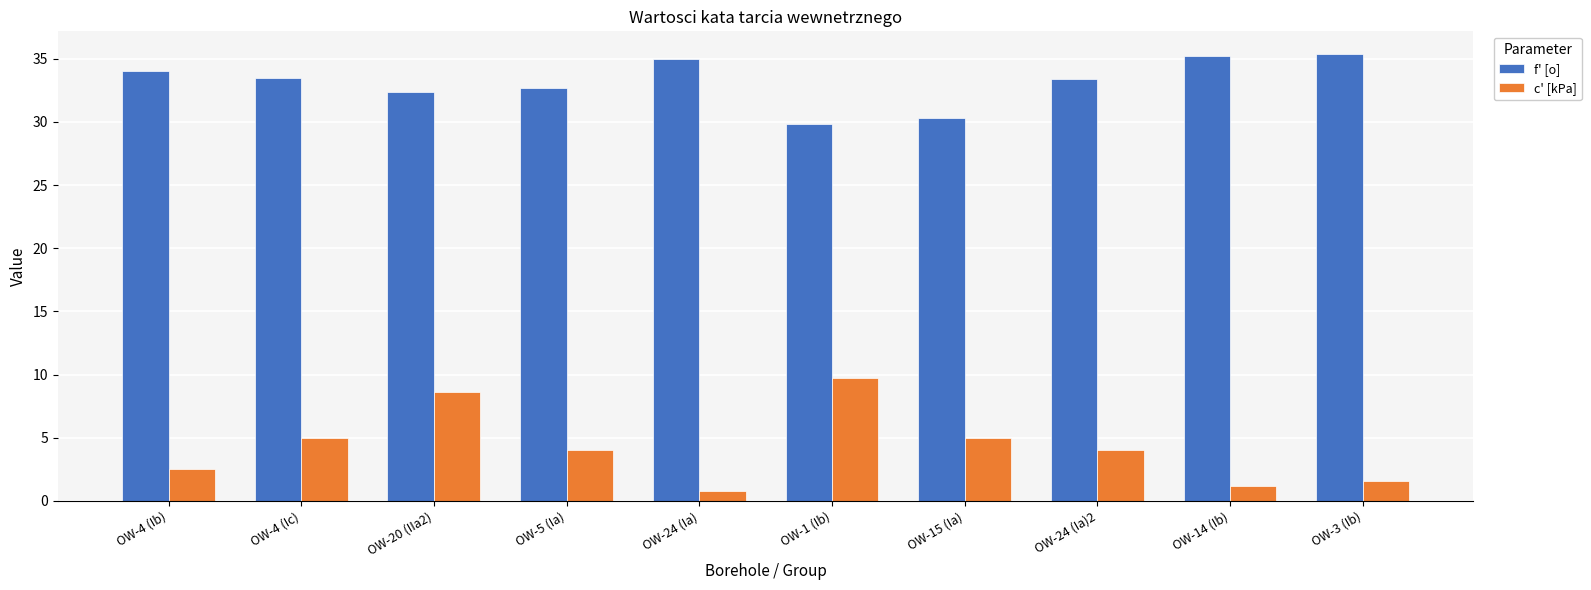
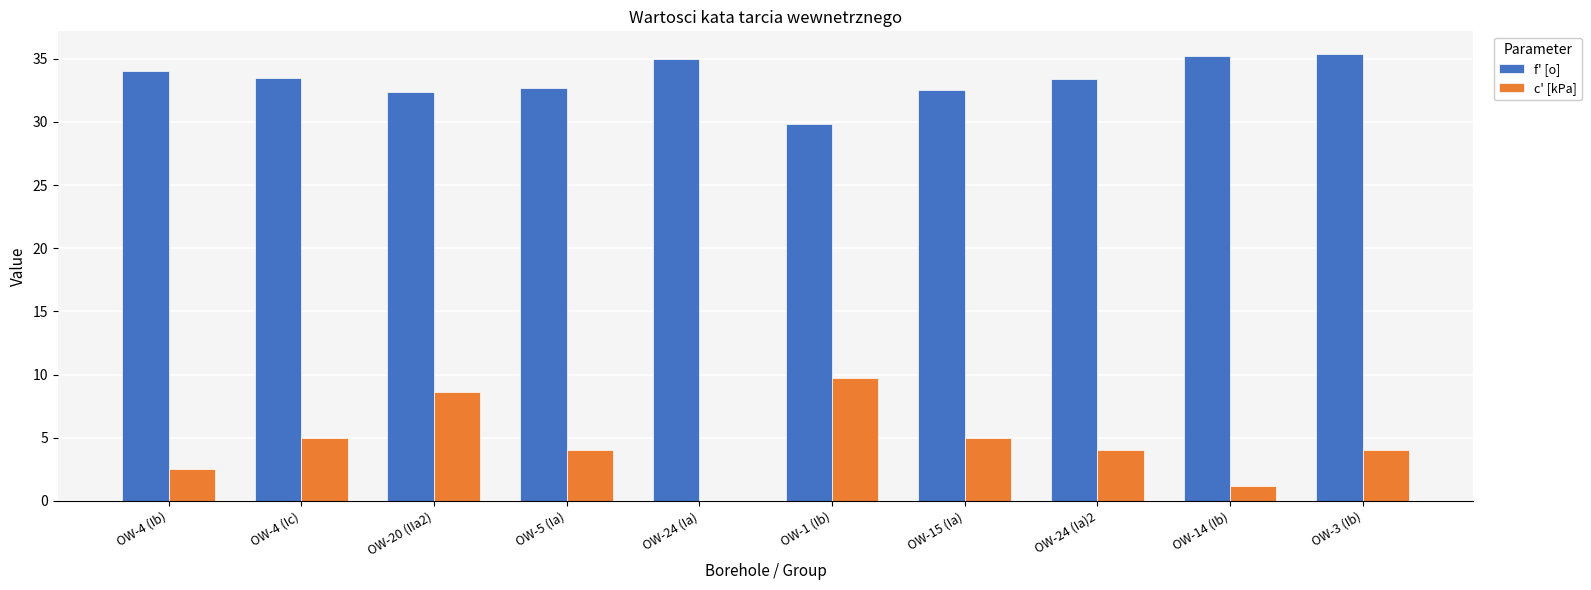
c' [kPa], OW-24 (Ia): 0.8 -> 0.0
f' [o], OW-15 (Ia): 30.3 -> 32.5
c' [kPa], OW-3 (Ib): 1.6 -> 4.0
